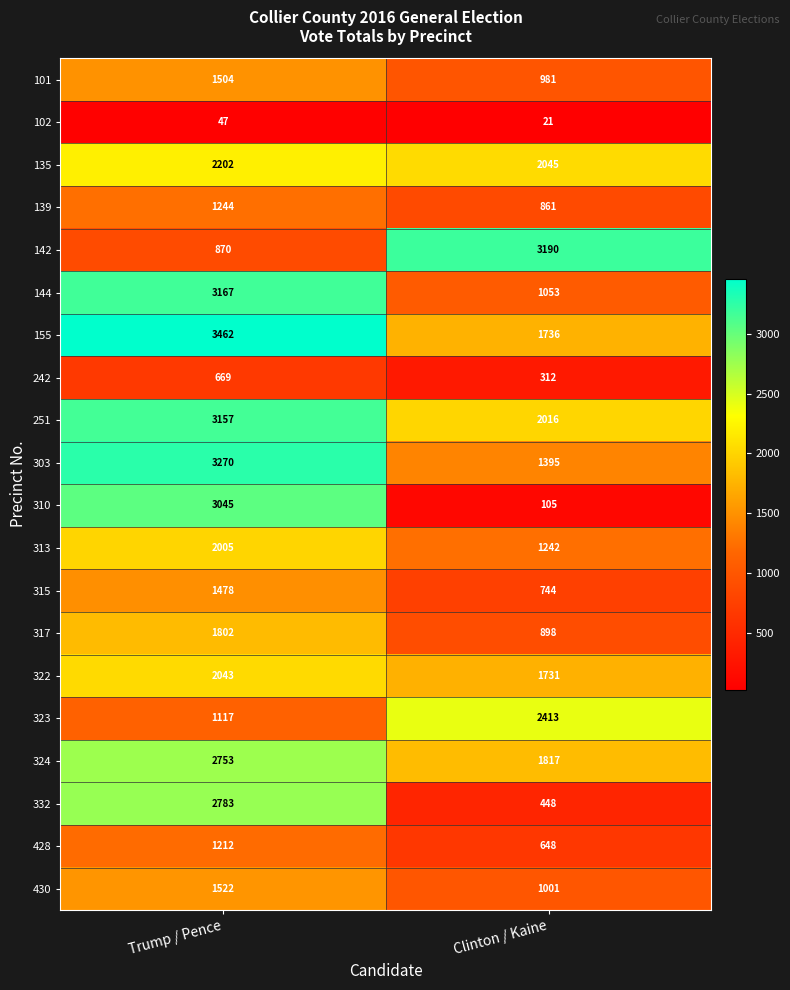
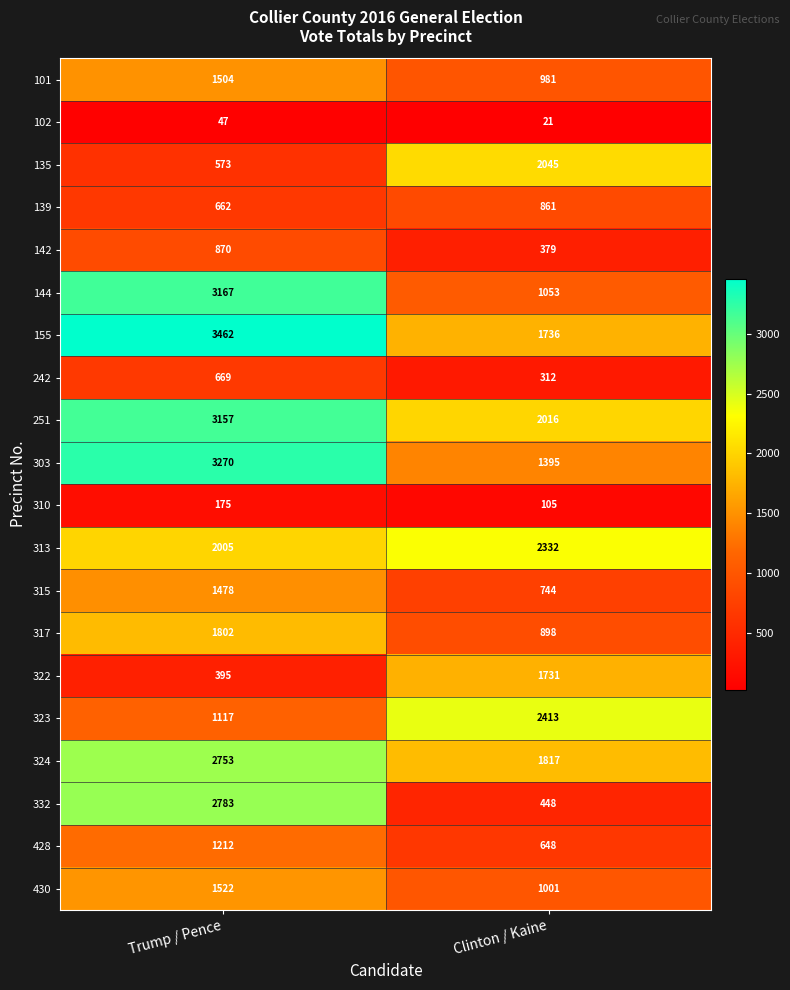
135, Trump / Pence: 2202 -> 573
139, Trump / Pence: 1244 -> 662
142, Clinton / Kaine: 3190 -> 379
310, Trump / Pence: 3045 -> 175
313, Clinton / Kaine: 1242 -> 2332
322, Trump / Pence: 2043 -> 395
